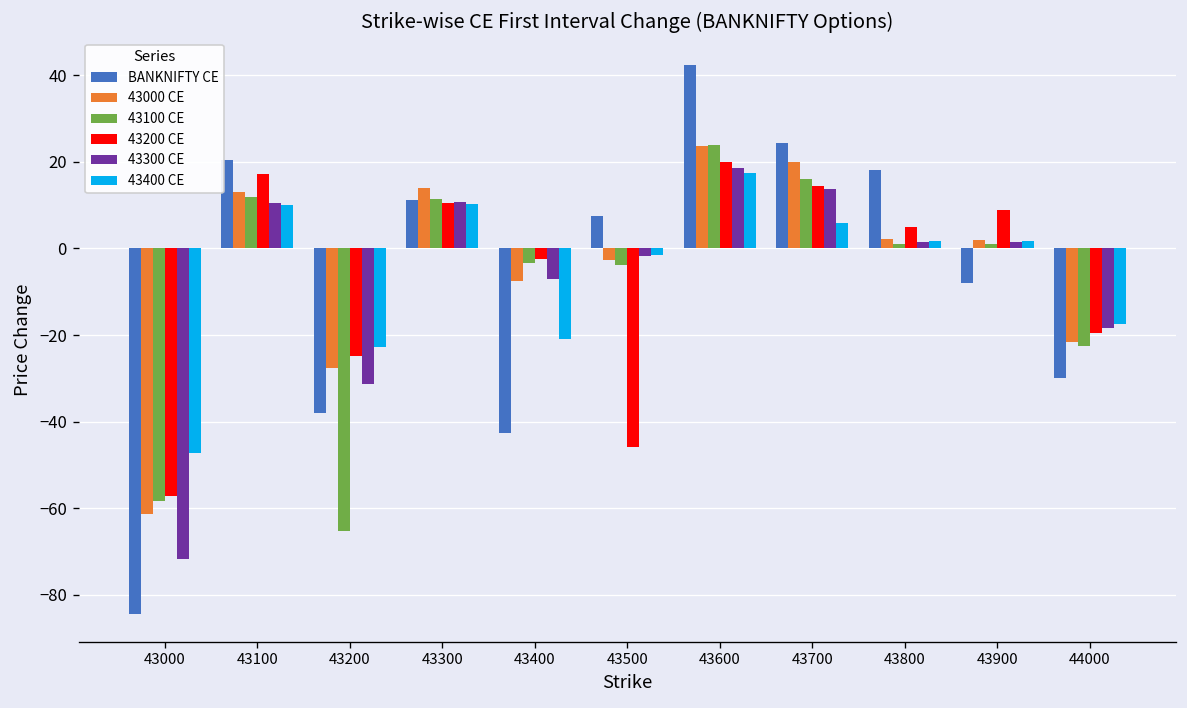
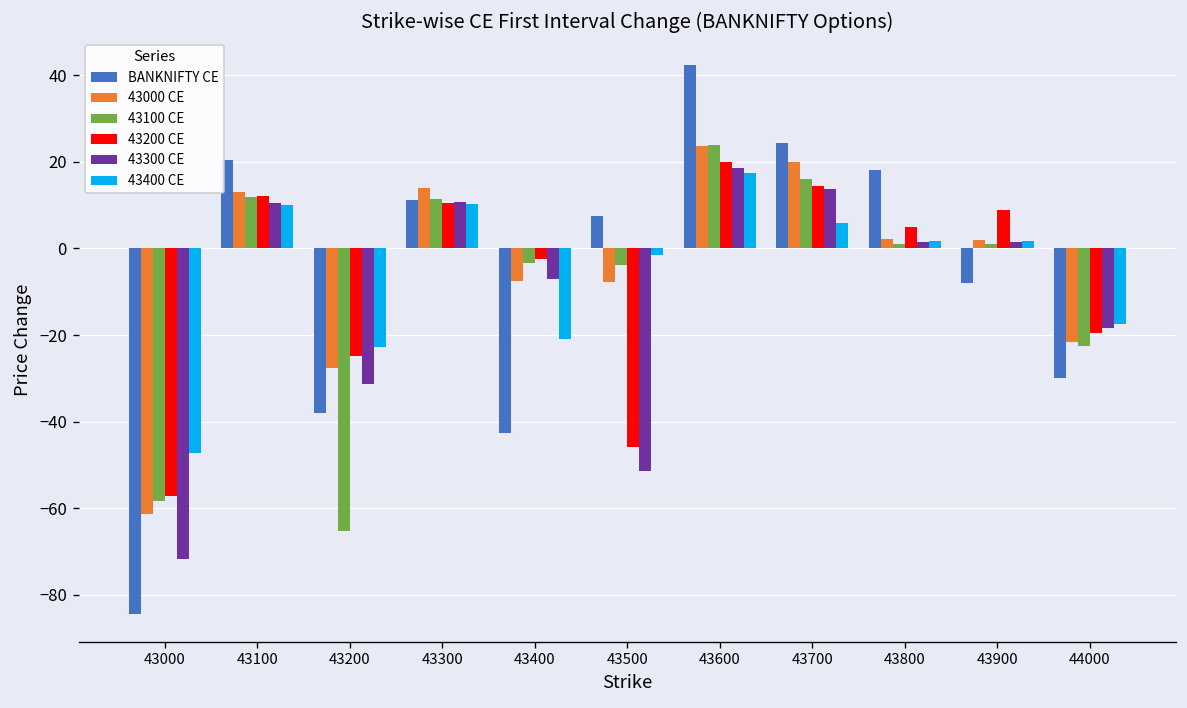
43200 CE, 43100: 17 -> 12
43000 CE, 43500: -3 -> -8
43300 CE, 43500: -2 -> -51
